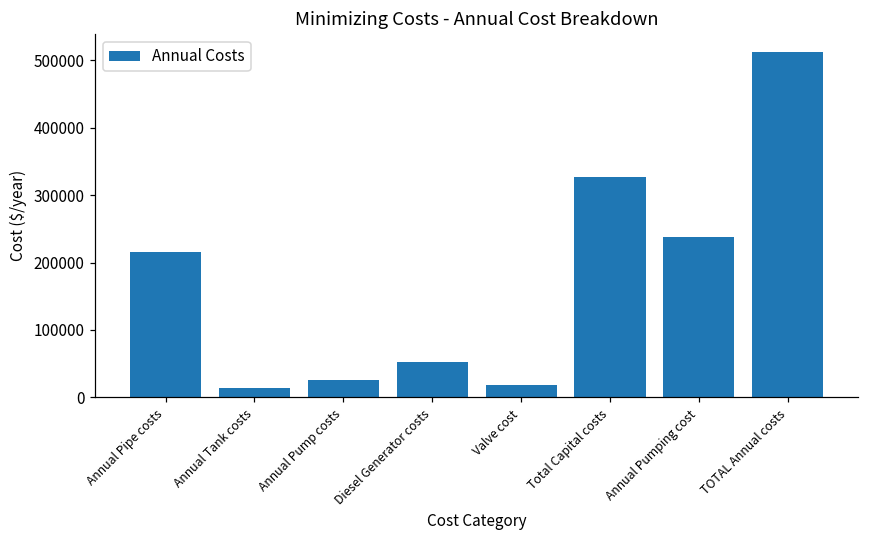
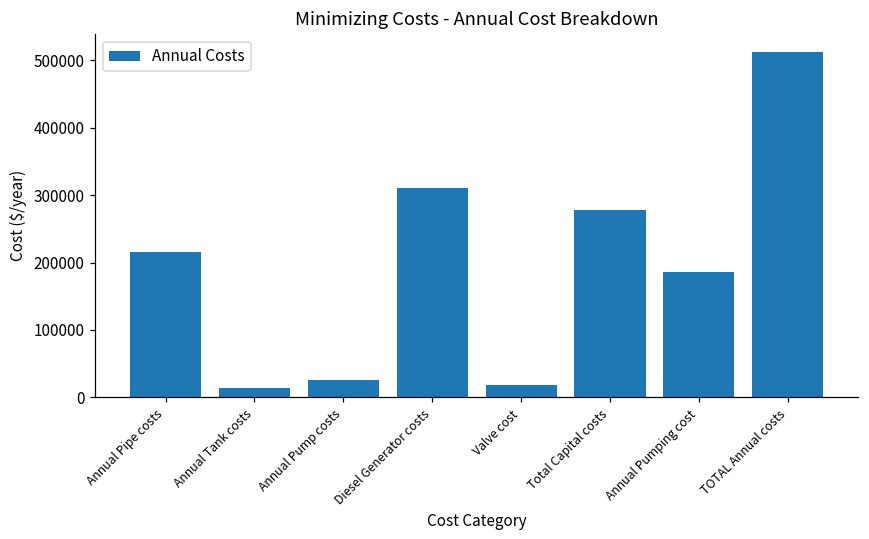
Diesel Generator costs: 50000 -> 310000
Total Capital costs: 330000 -> 280000
Annual Pumping cost: 240000 -> 190000
